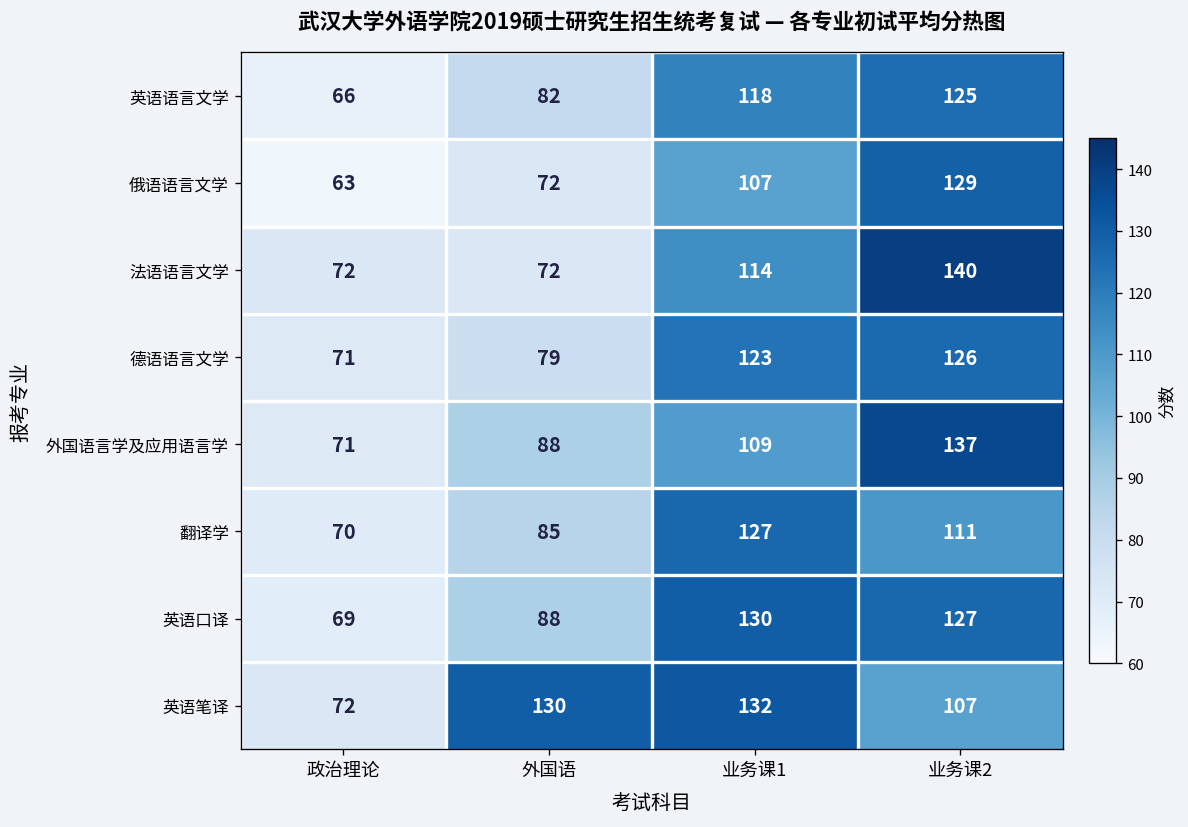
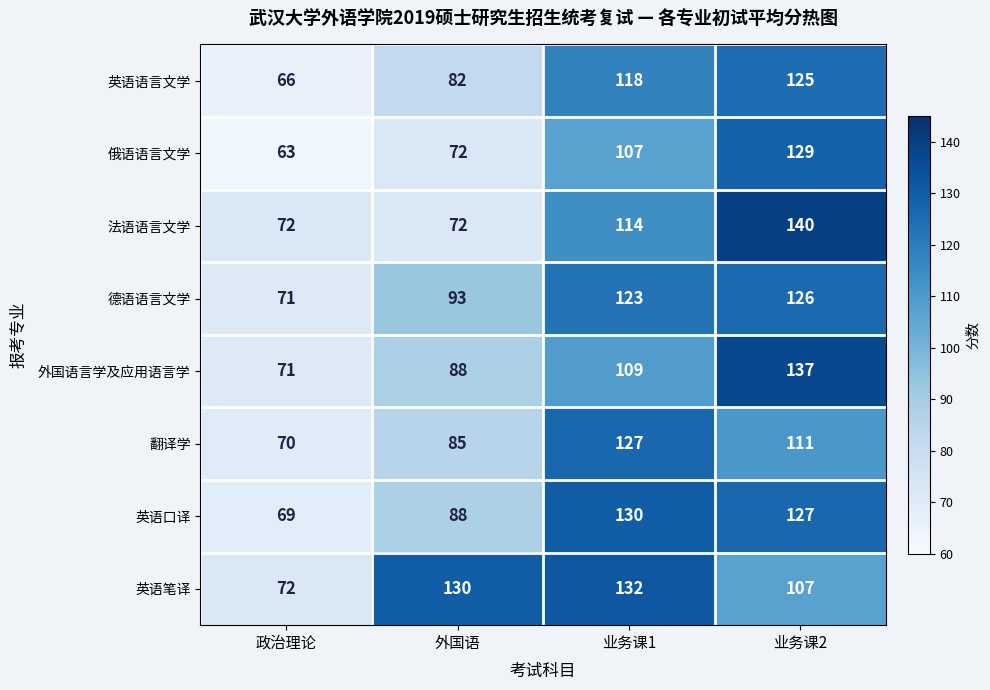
德语语言文学, 外国语: 79 -> 93
